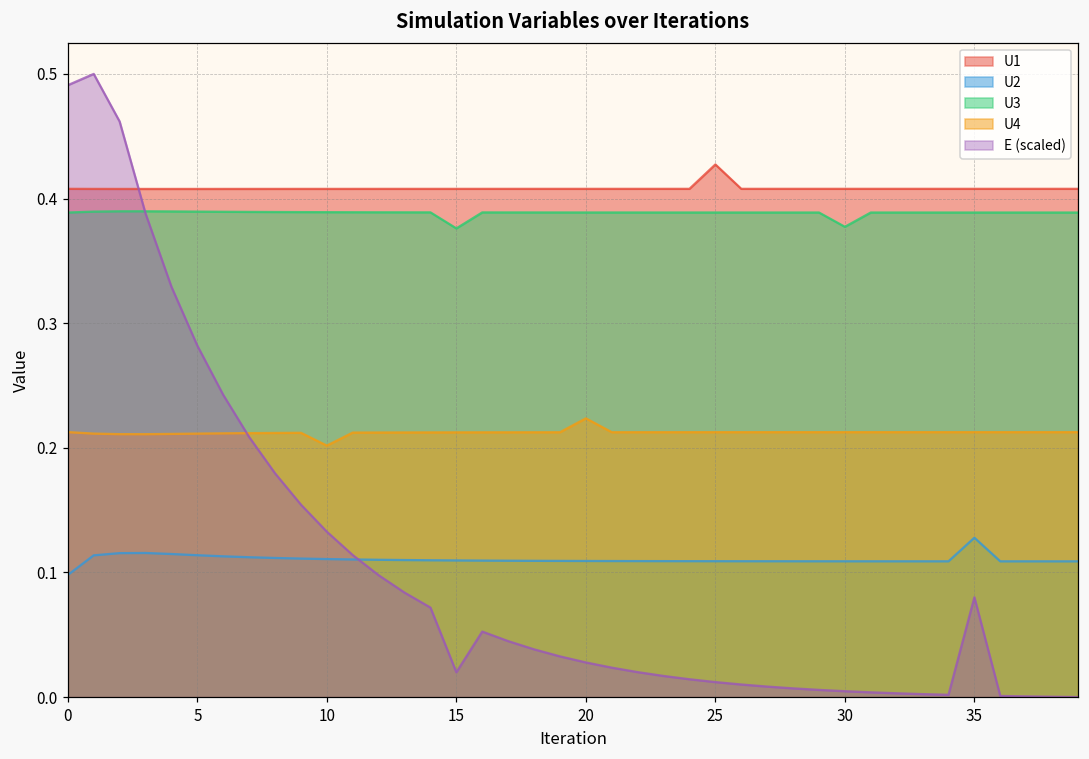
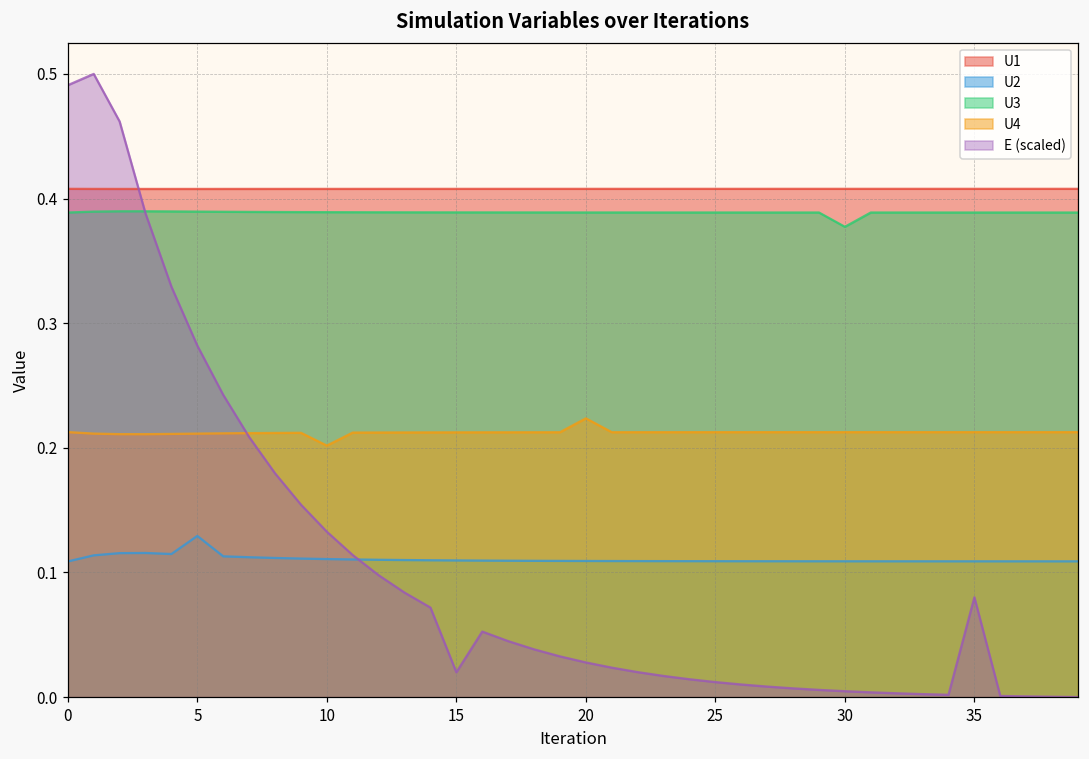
U2, 0: 0.098 -> 0.109
U2, 5: 0.114 -> 0.129
U3, 15: 0.376 -> 0.389
U1, 25: 0.427 -> 0.408
U2, 35: 0.128 -> 0.109
